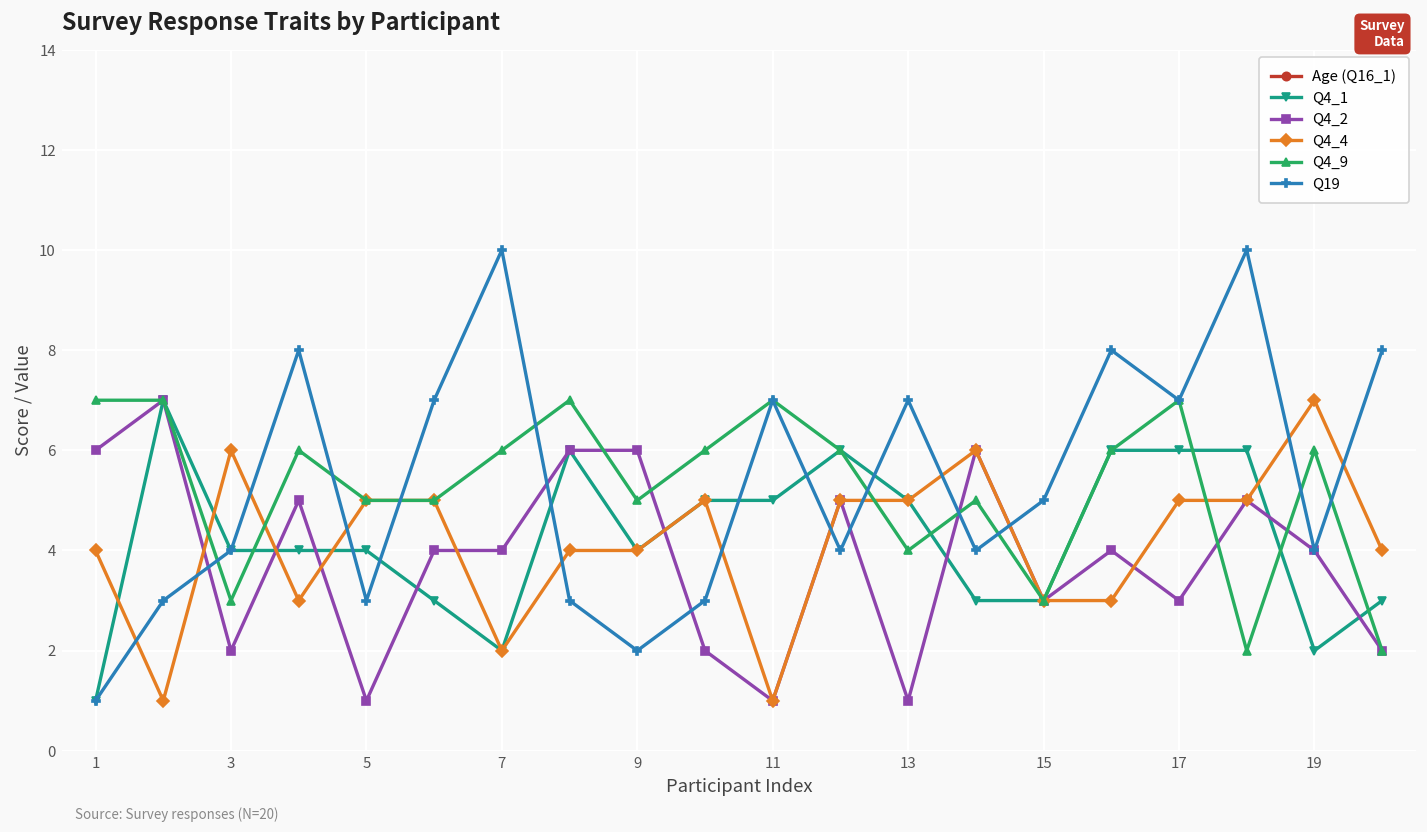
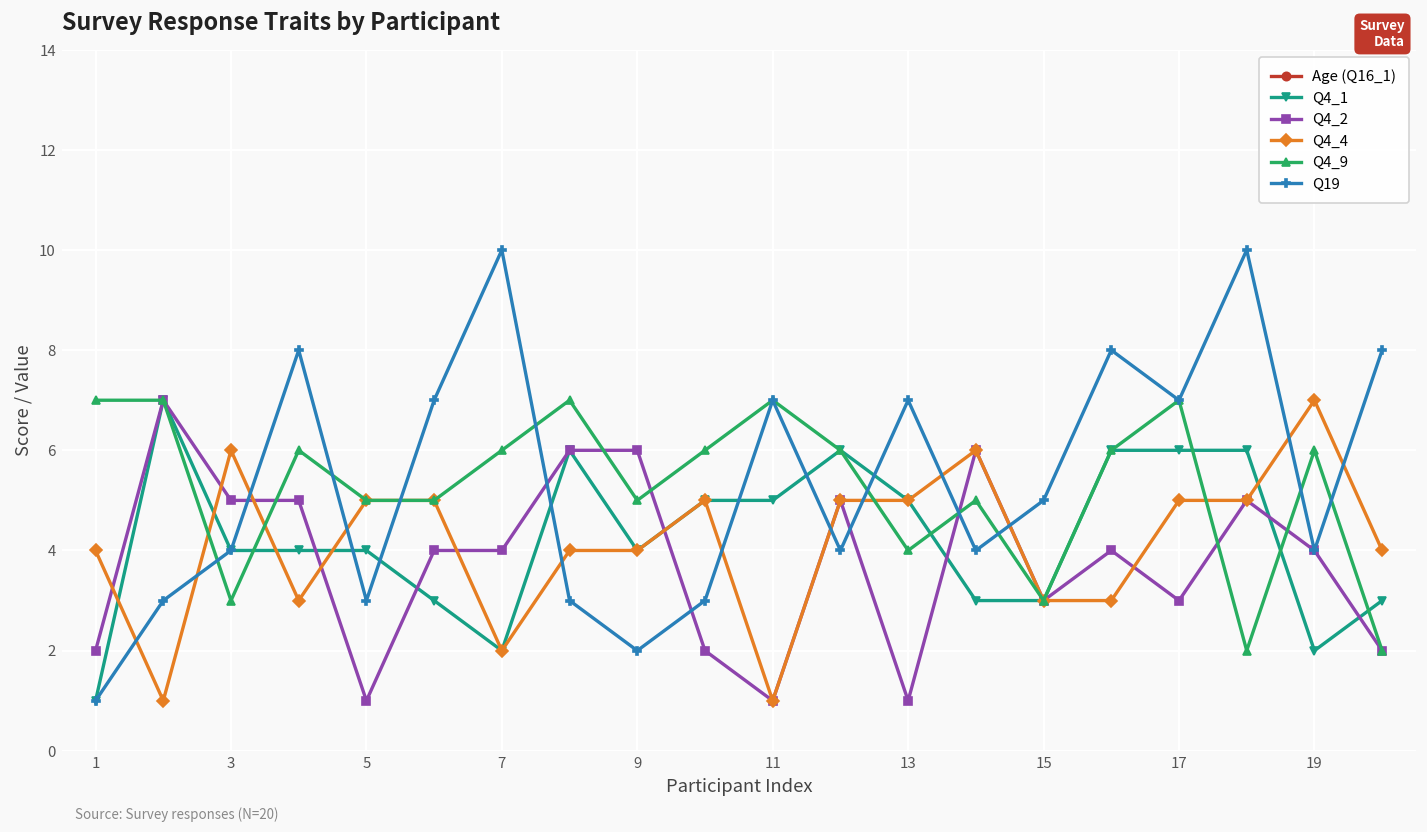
Q4_2, 1: 6 -> 2
Q4_2, 3: 2 -> 5
